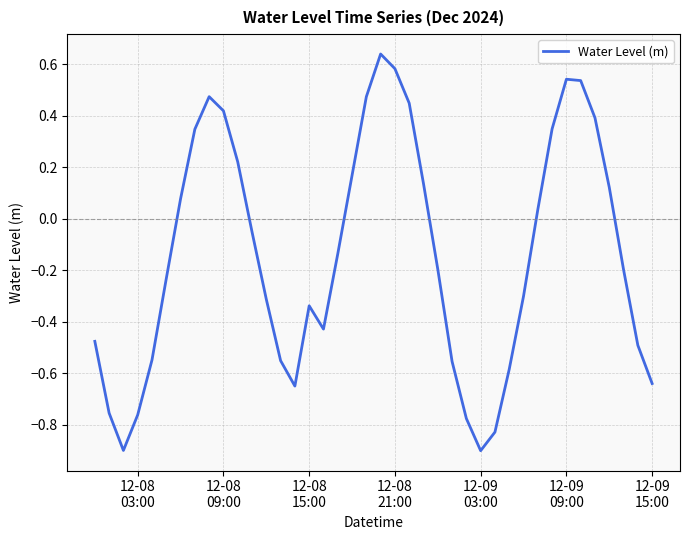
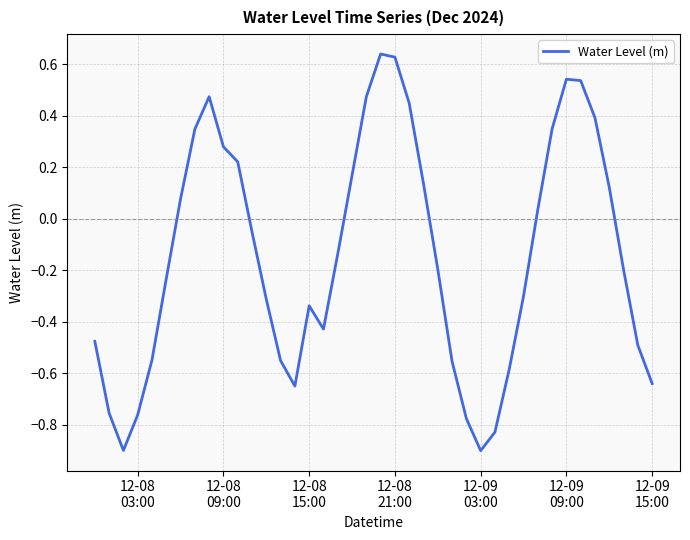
12-08 09:00: 0.42 -> 0.28
12-08 21:00: 0.58 -> 0.63
